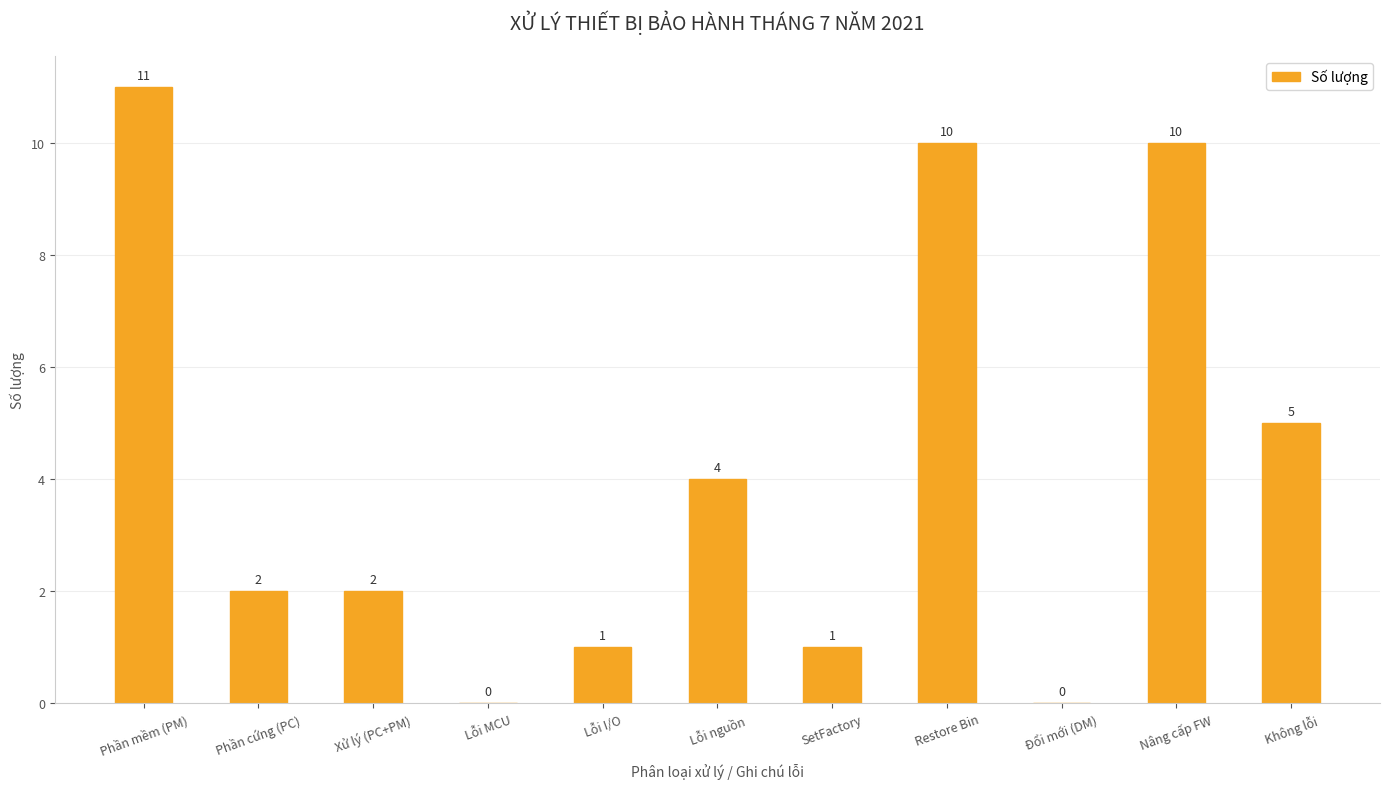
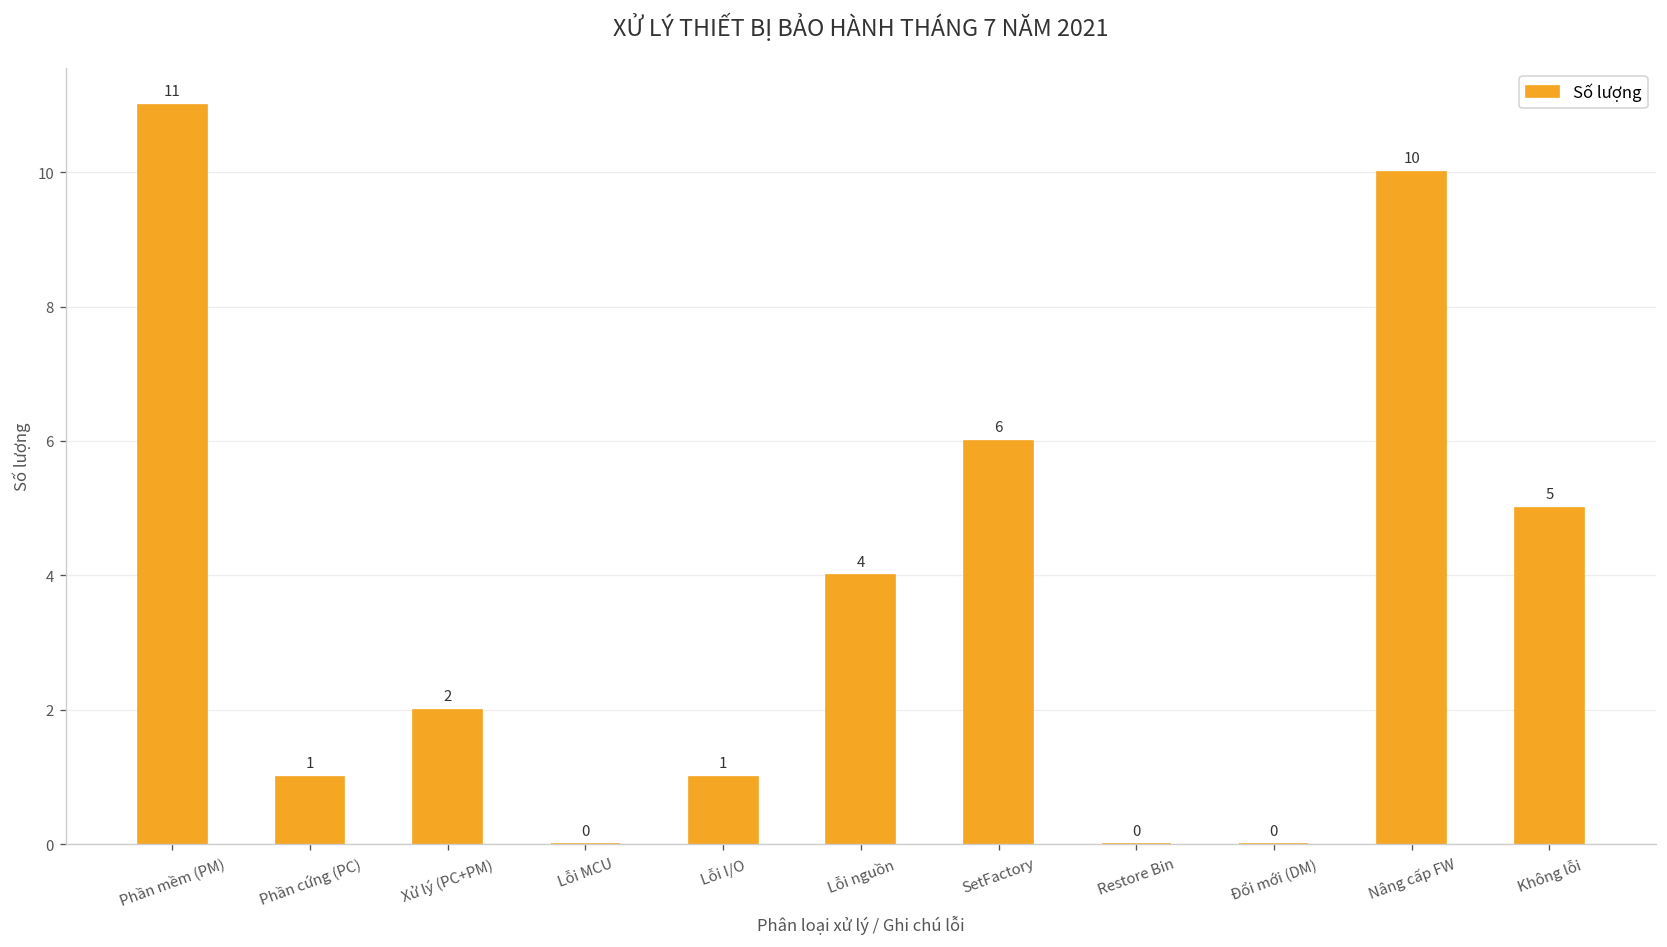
Phần cứng (PC): 2 -> 1
SetFactory: 1 -> 6
Restore Bin: 10 -> 0
